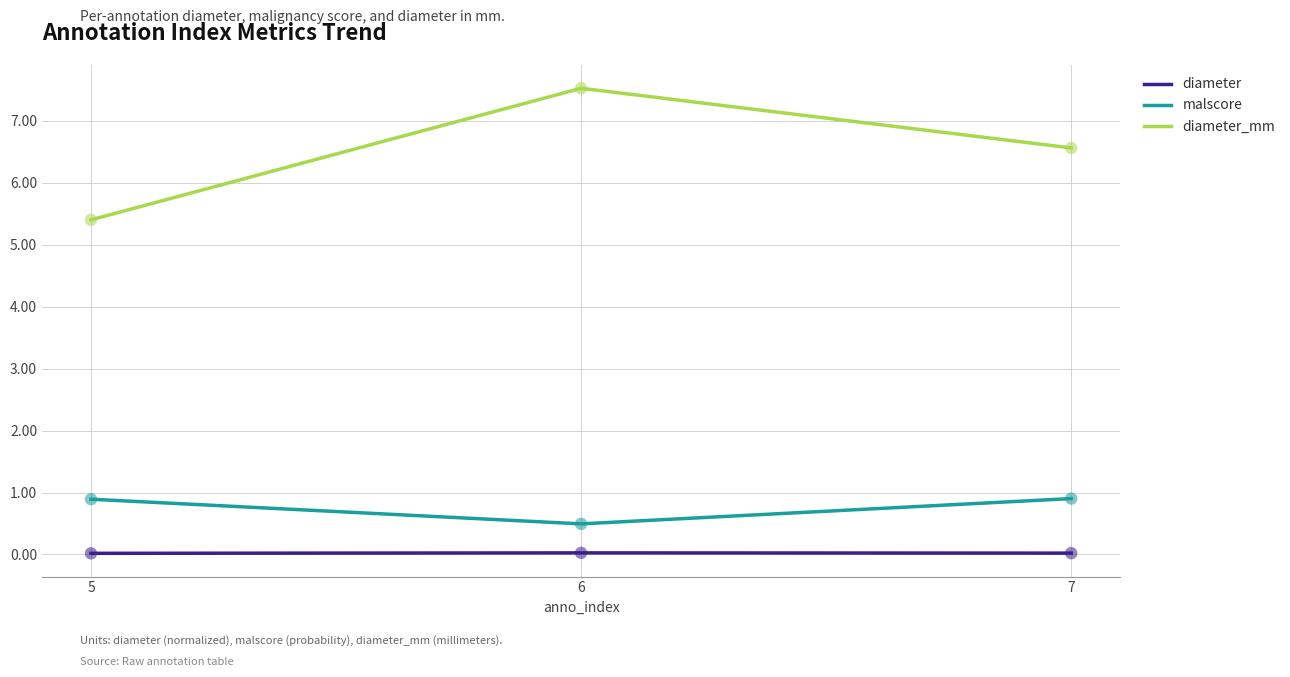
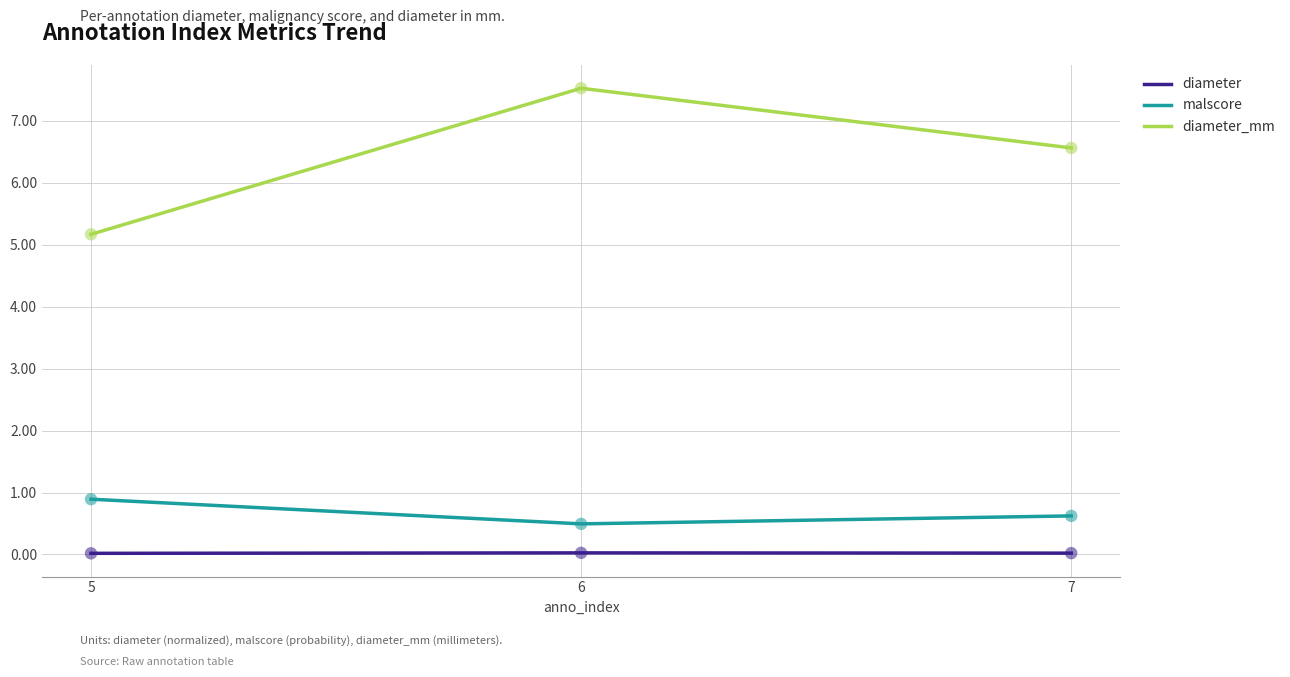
diameter_mm, 5: 5.4 -> 5.2
malscore, 7: 0.9 -> 0.6
